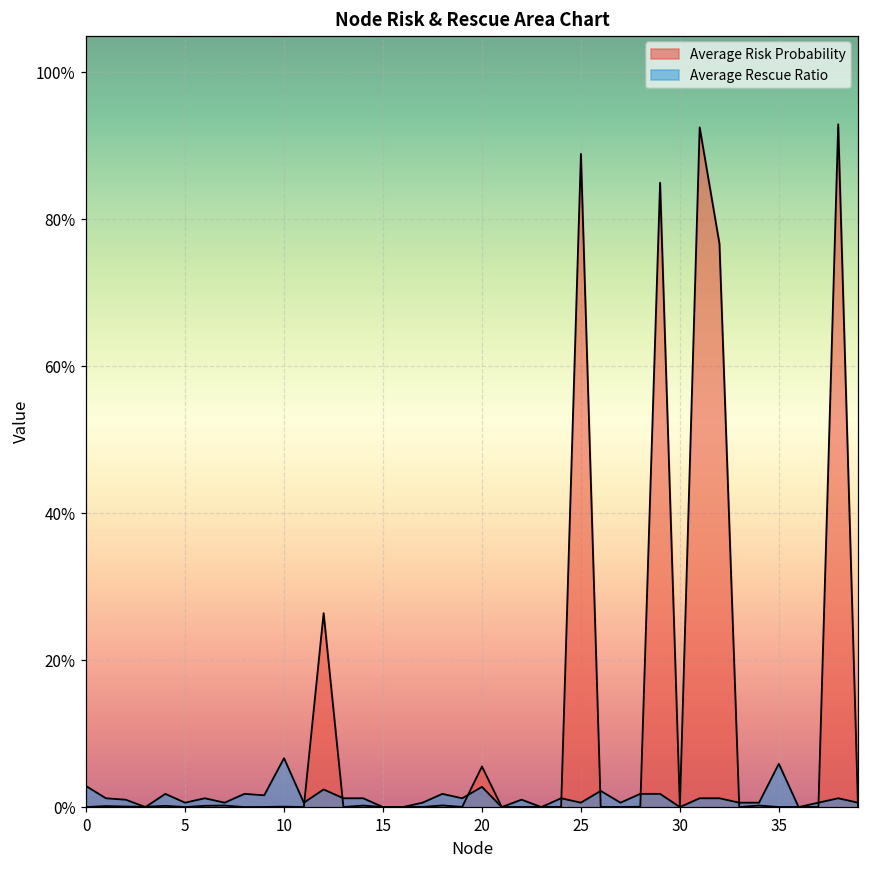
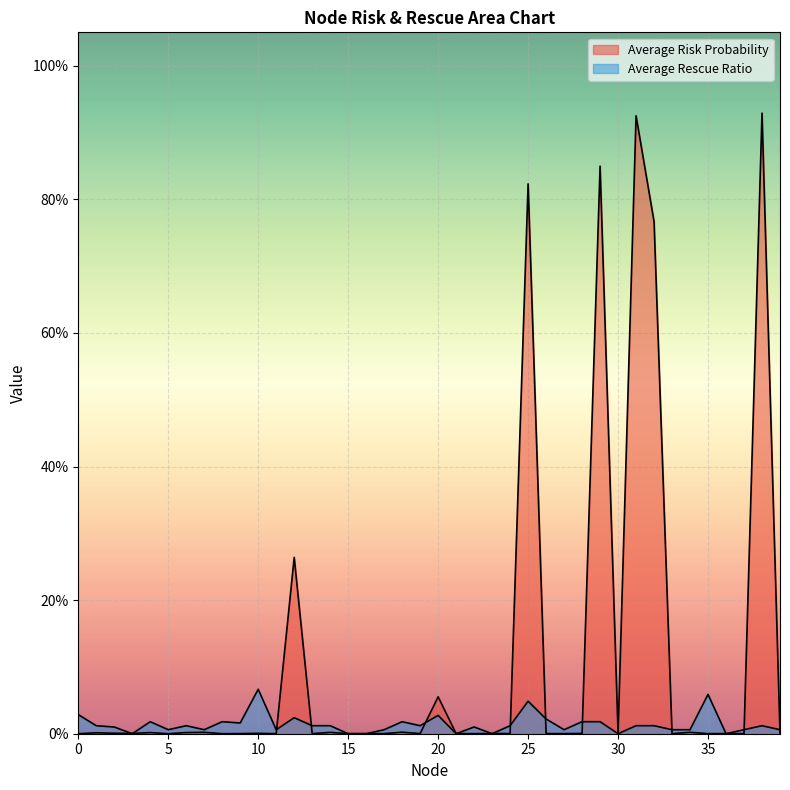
Average Risk Probability, 25: 89% -> 82%
Average Rescue Ratio, 25: 1% -> 5%
